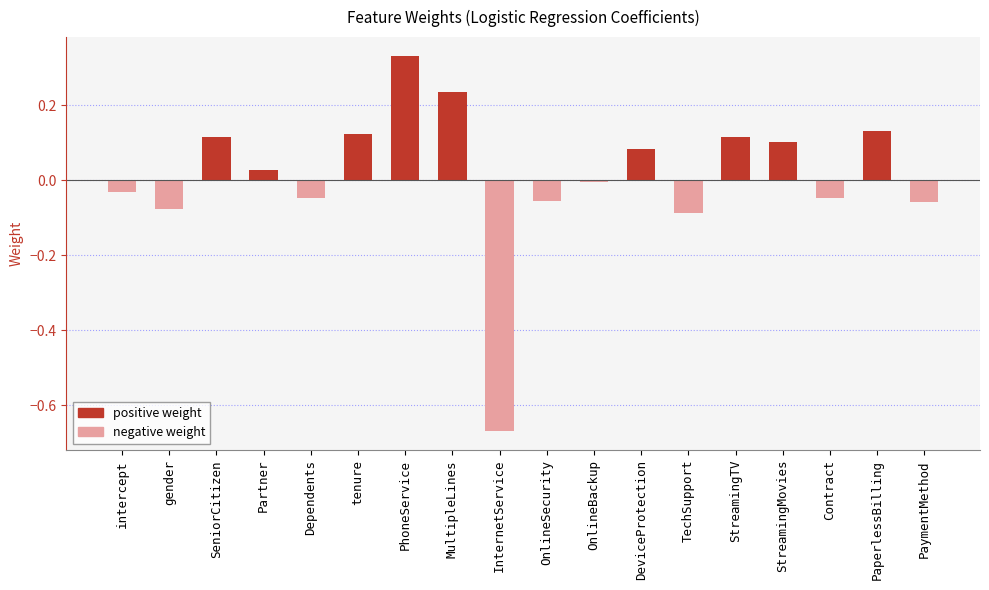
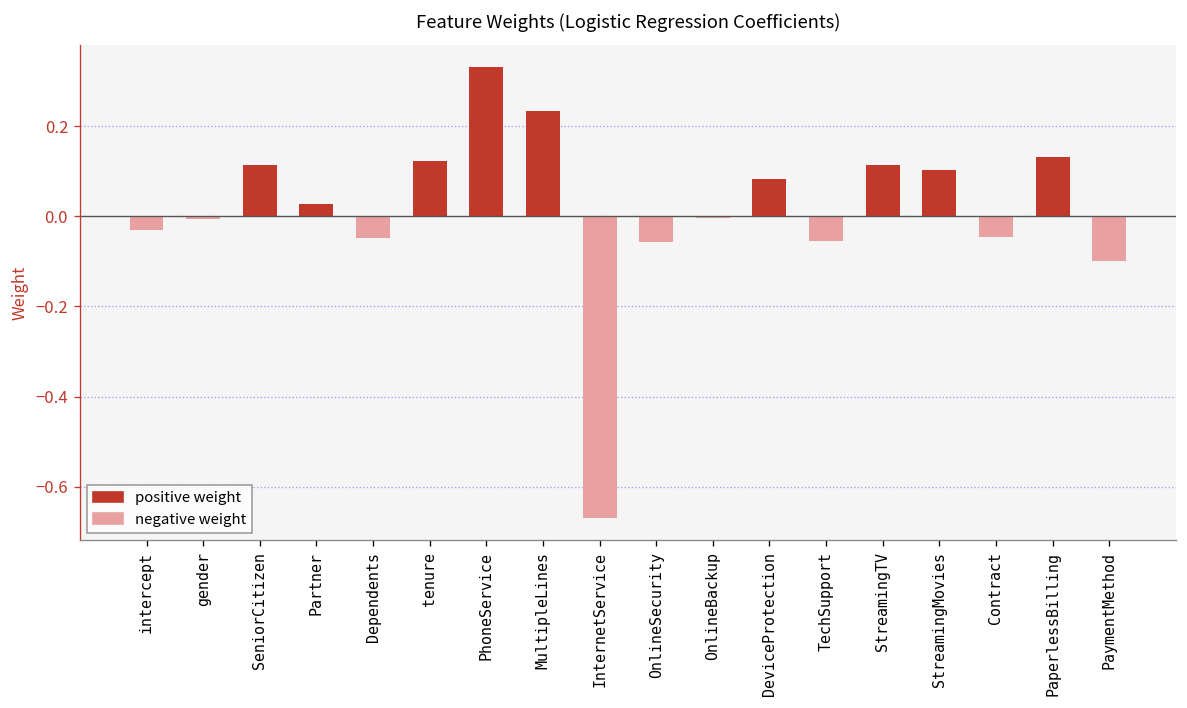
gender: -0.08 -> -0.01
TechSupport: -0.09 -> -0.05
PaymentMethod: -0.06 -> -0.10
